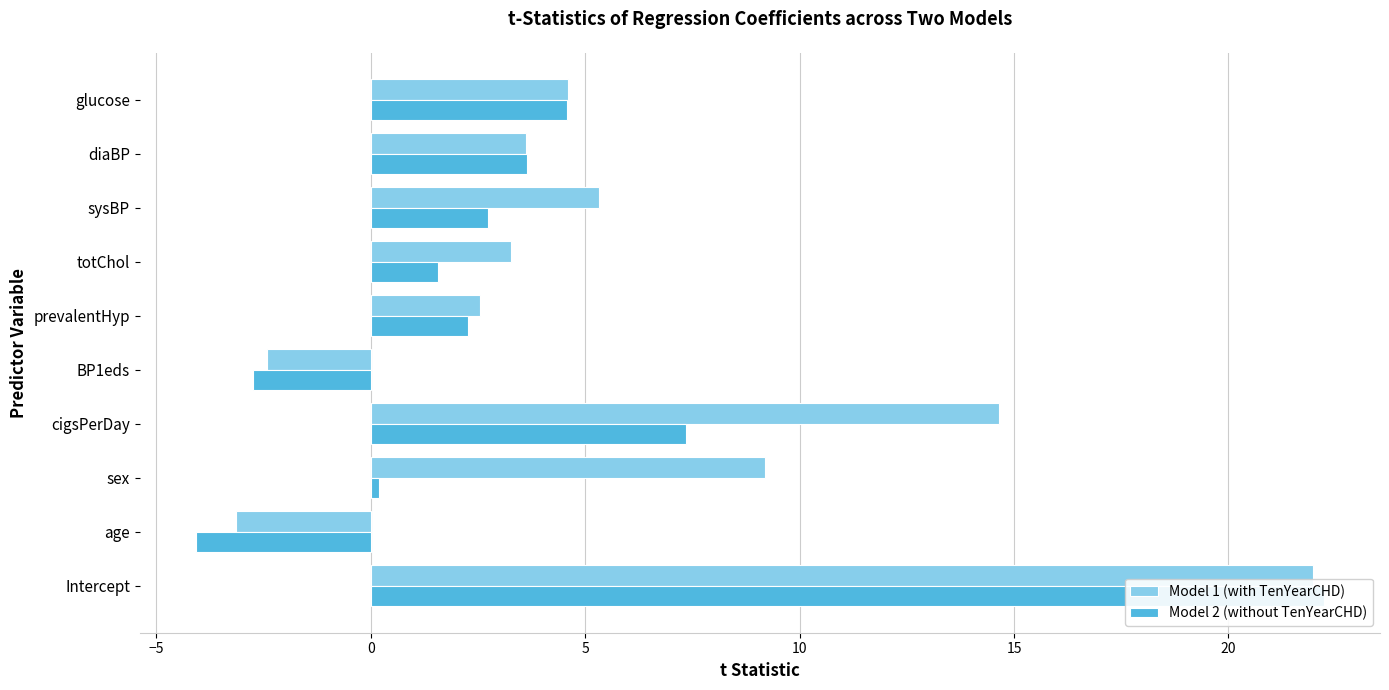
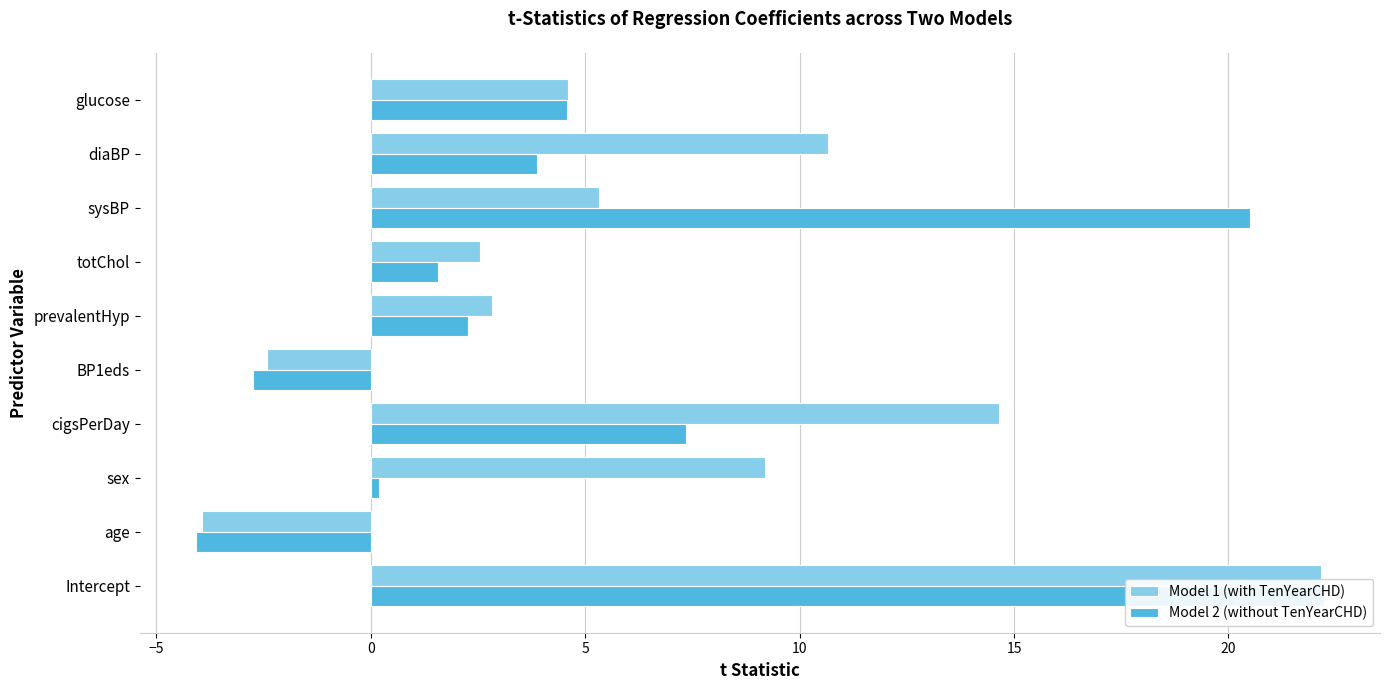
Model 1 (with TenYearCHD), diaBP: 3.6 -> 10.7
Model 2 (without TenYearCHD), diaBP: 3.6 -> 3.9
Model 2 (without TenYearCHD), sysBP: 2.7 -> 20.5
Model 1 (with TenYearCHD), totChol: 3.3 -> 2.5
Model 1 (with TenYearCHD), prevalentHyp: 2.6 -> 2.8
Model 1 (with TenYearCHD), age: -3.2 -> -3.9
Model 1 (with TenYearCHD), Intercept: 22.0 -> 22.2
